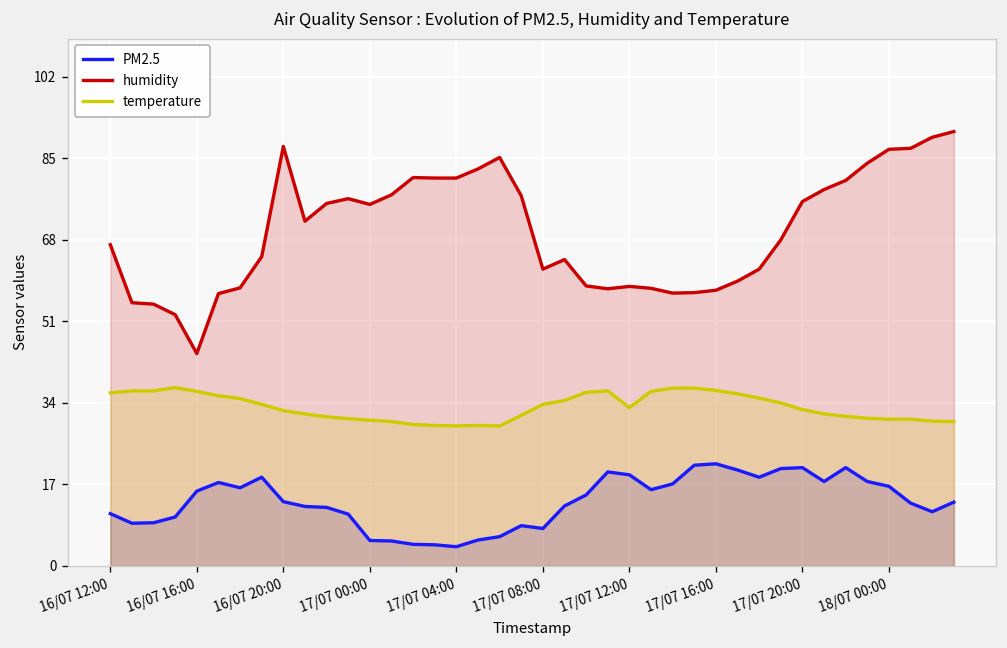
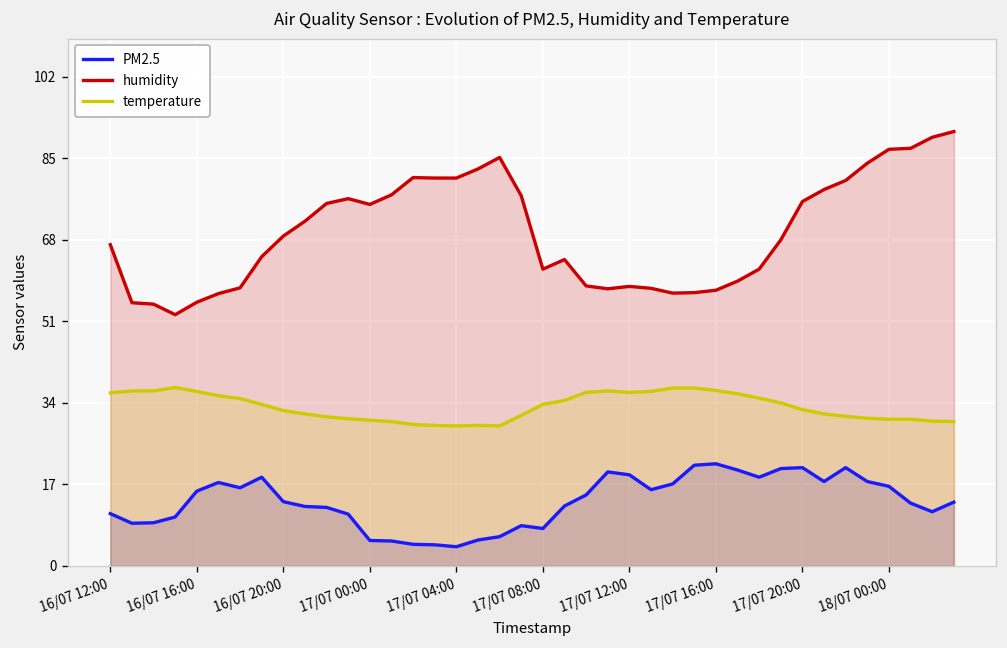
humidity, 16/07 16:00: 44 -> 55
humidity, 16/07 20:00: 88 -> 69
temperature, 17/07 12:00: 33 -> 36
